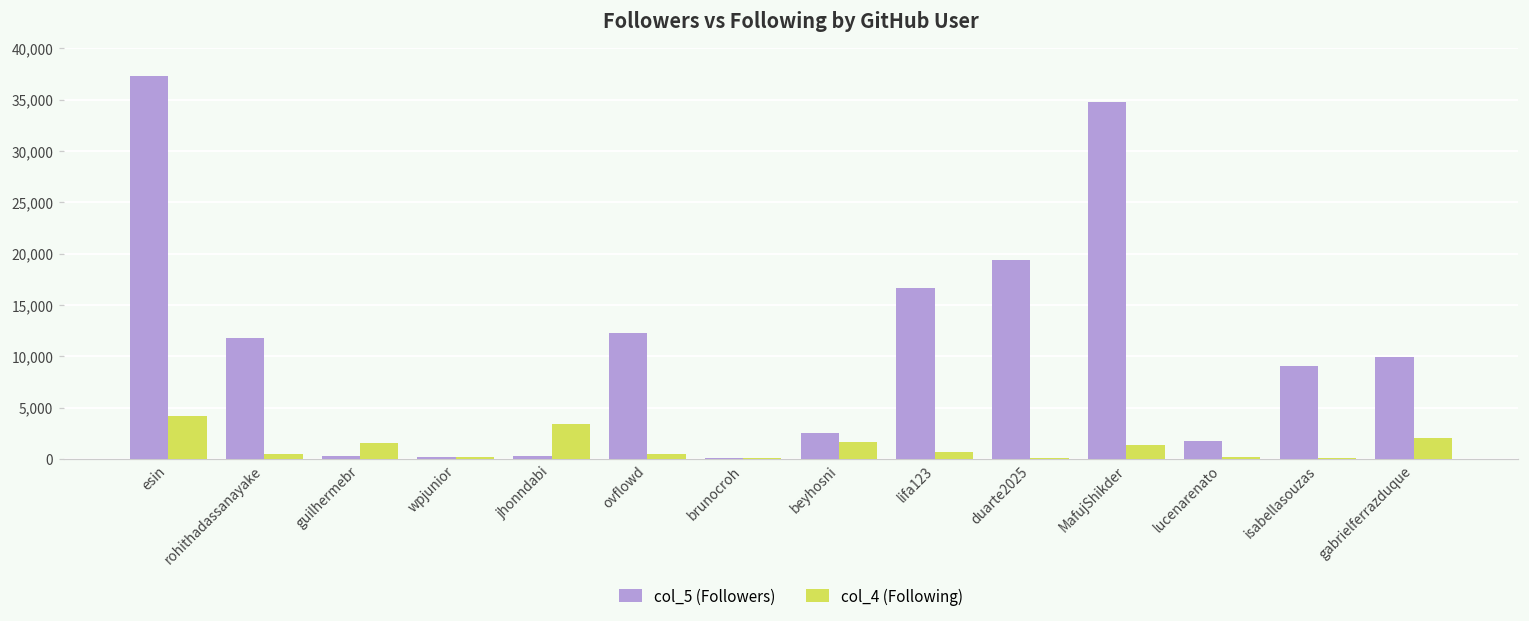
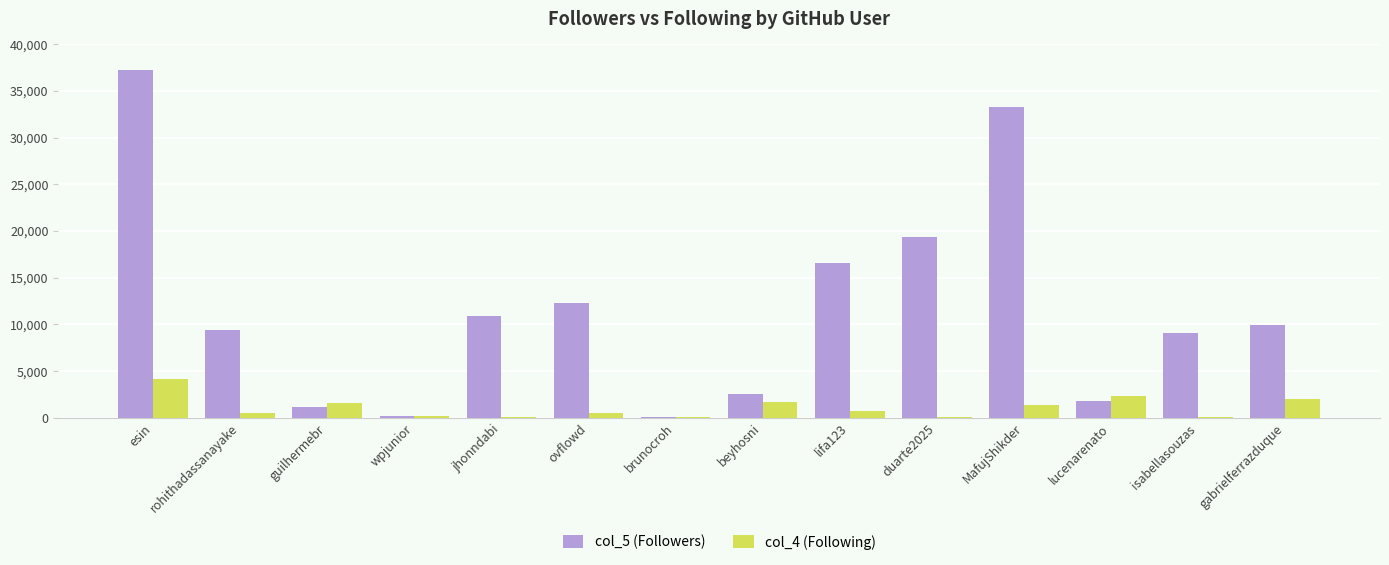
col_5 (Followers), rohithadassanayake: 12,000 -> 9,000
col_5 (Followers), guilhermebr: 0 -> 1,000
col_5 (Followers), jhonndabi: 0 -> 11,000
col_4 (Following), jhonndabi: 3,000 -> 0
col_5 (Followers), MafujShikder: 35,000 -> 33,000
col_4 (Following), lucenarenato: 0 -> 2,000
